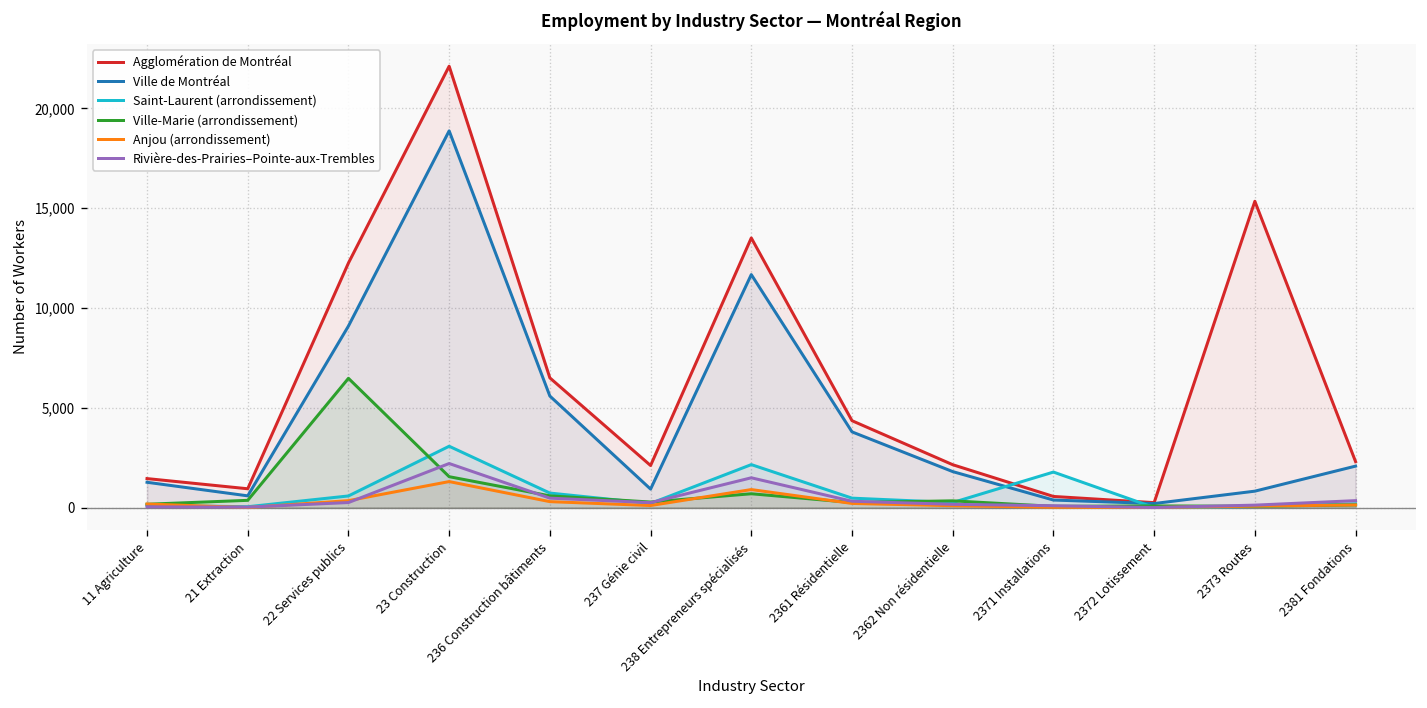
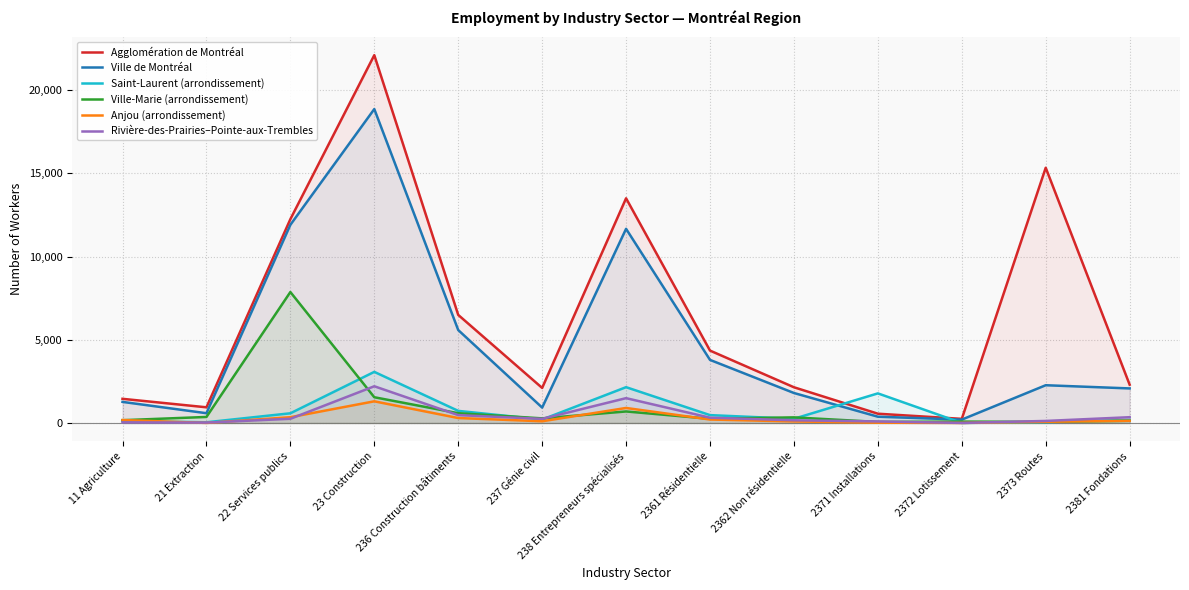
Ville de Montréal, 22 Services publics: 9,100 -> 11,900
Ville-Marie (arrondissement), 22 Services publics: 6,500 -> 7,900
Ville de Montréal, 2373 Routes: 800 -> 2,300
